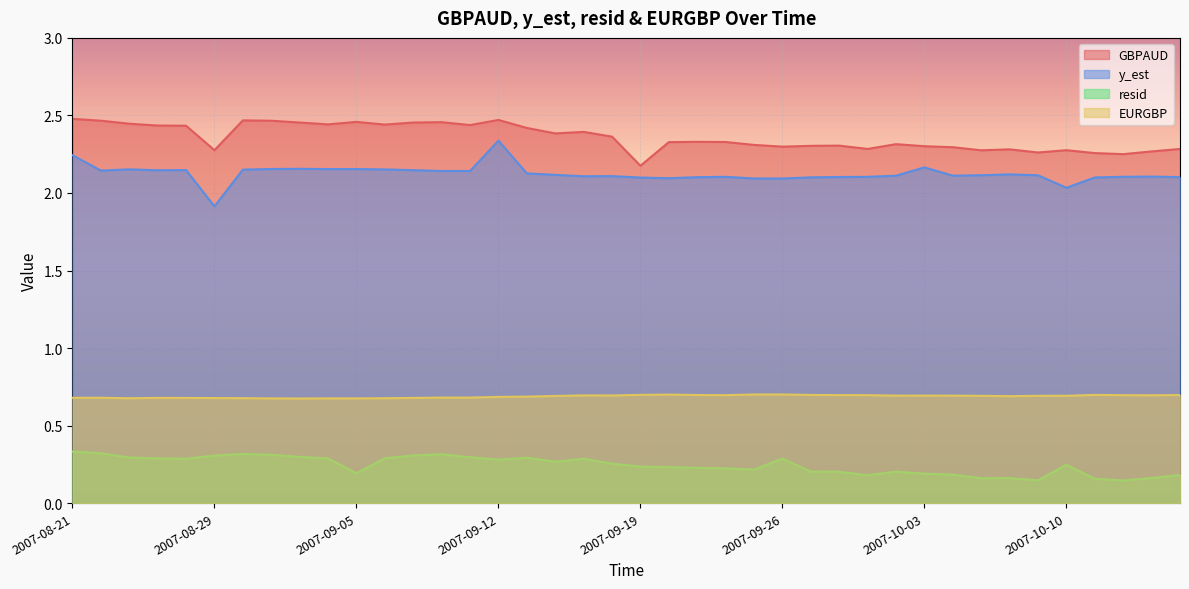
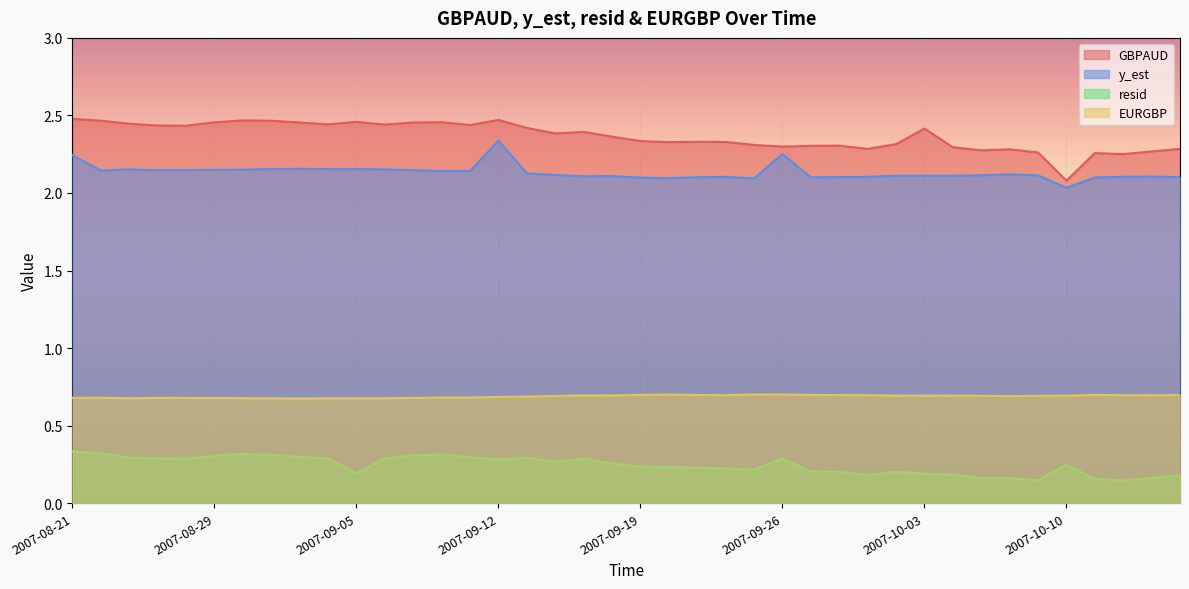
GBPAUD, 2007-08-29: 2.28 -> 2.46
y_est, 2007-08-29: 1.91 -> 2.15
GBPAUD, 2007-09-19: 2.18 -> 2.34
y_est, 2007-09-26: 2.09 -> 2.25
GBPAUD, 2007-10-03: 2.30 -> 2.42
y_est, 2007-10-03: 2.17 -> 2.11
GBPAUD, 2007-10-10: 2.28 -> 2.08
